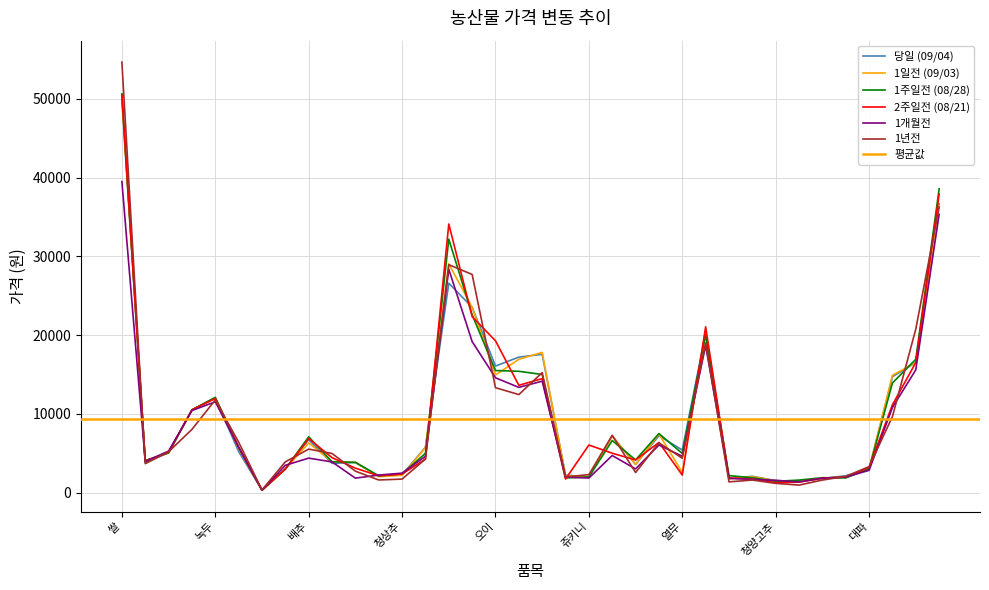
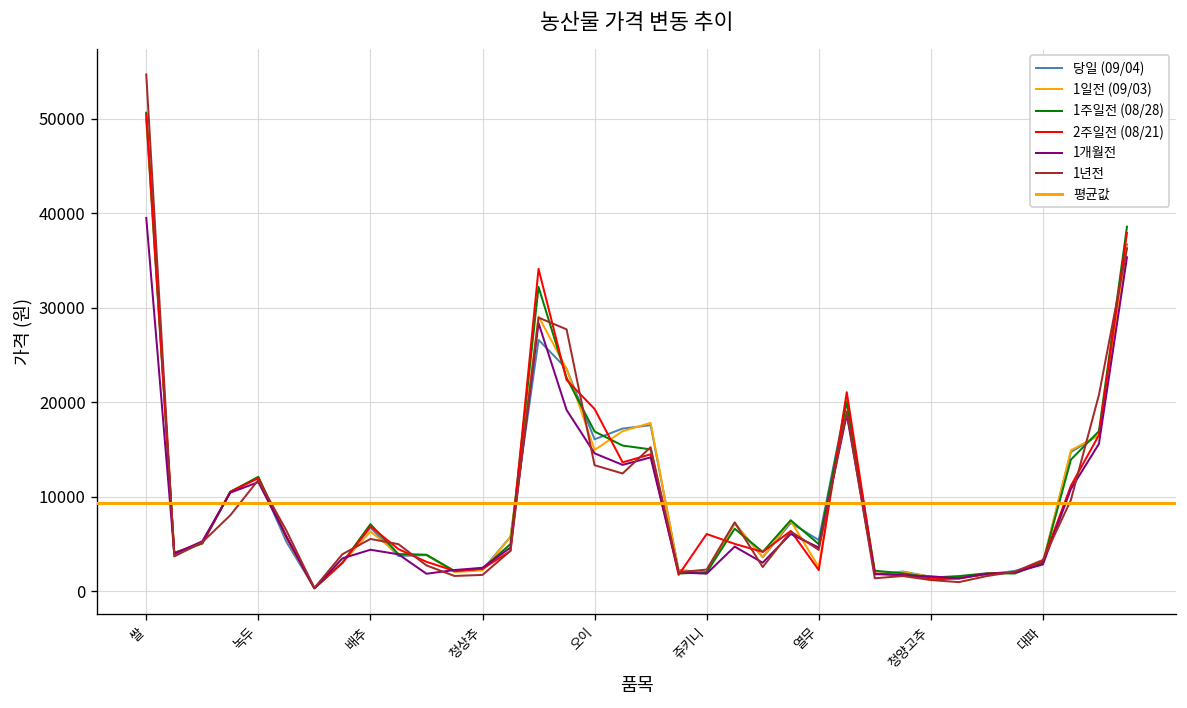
1주일전 (08/28), 오이: 16000 -> 17000
